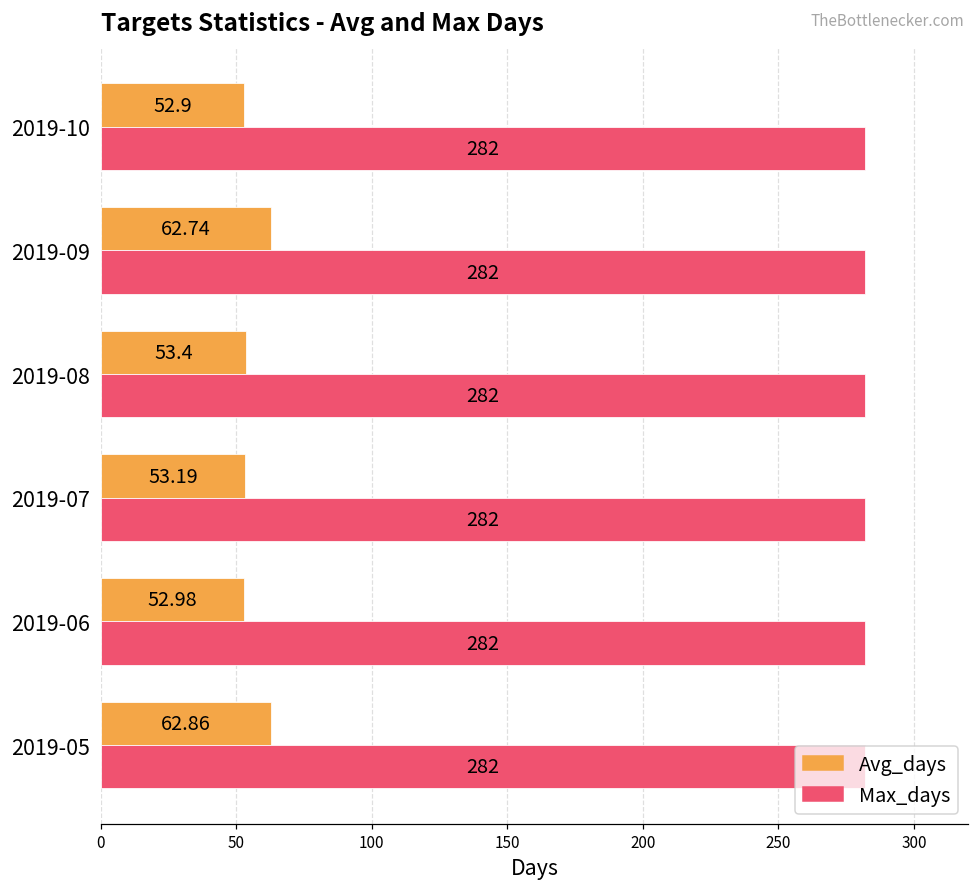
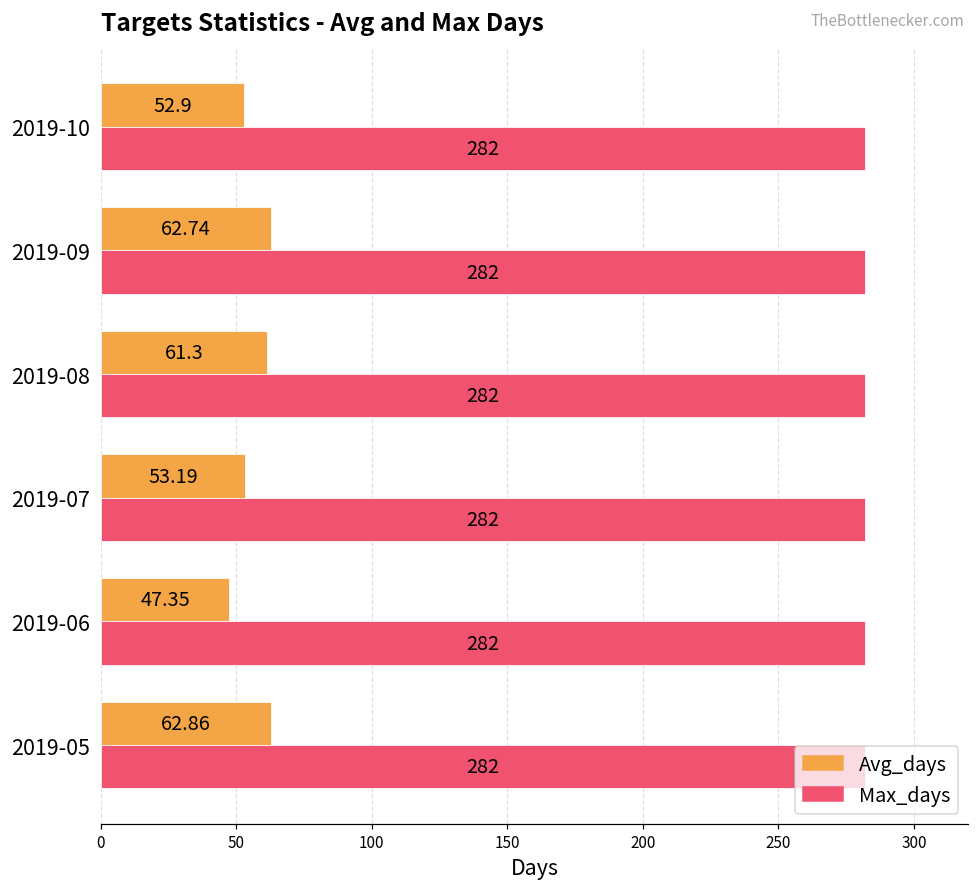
Avg_days, 2019-08: 53.4 -> 61.3
Avg_days, 2019-06: 52.98 -> 47.35
